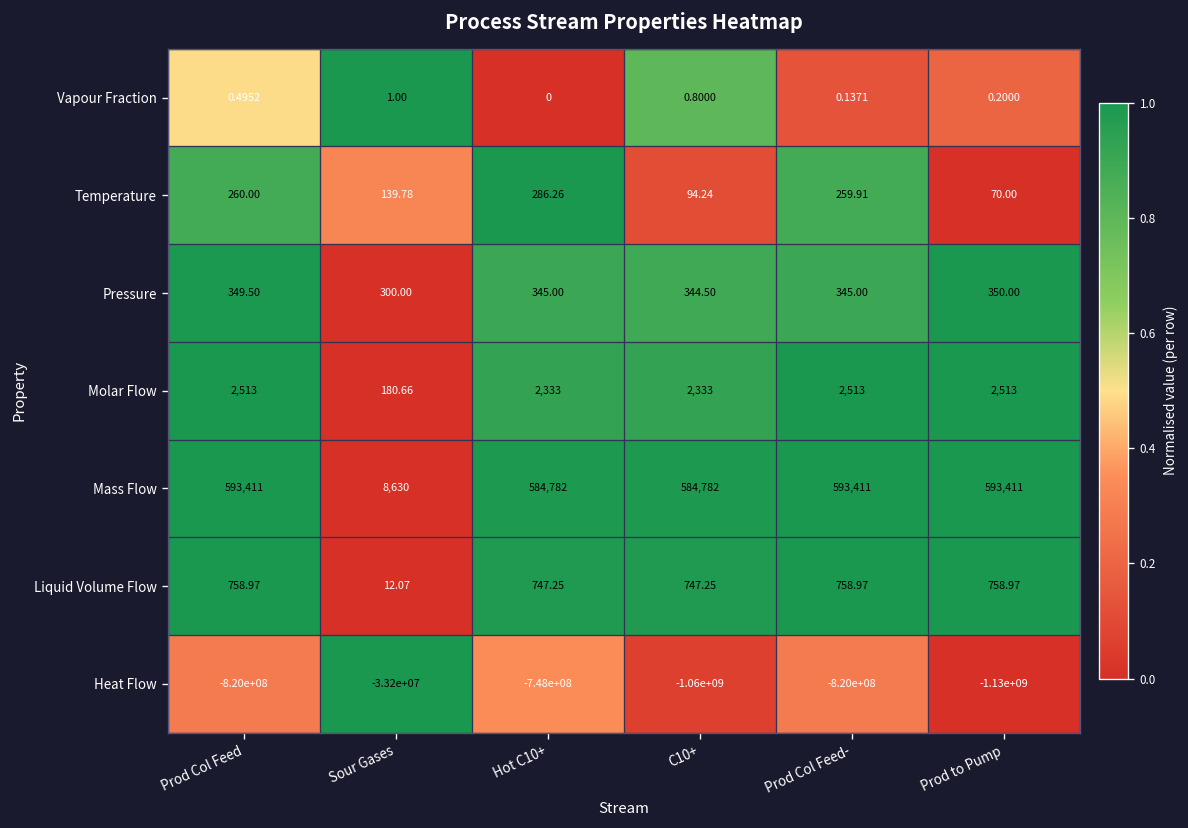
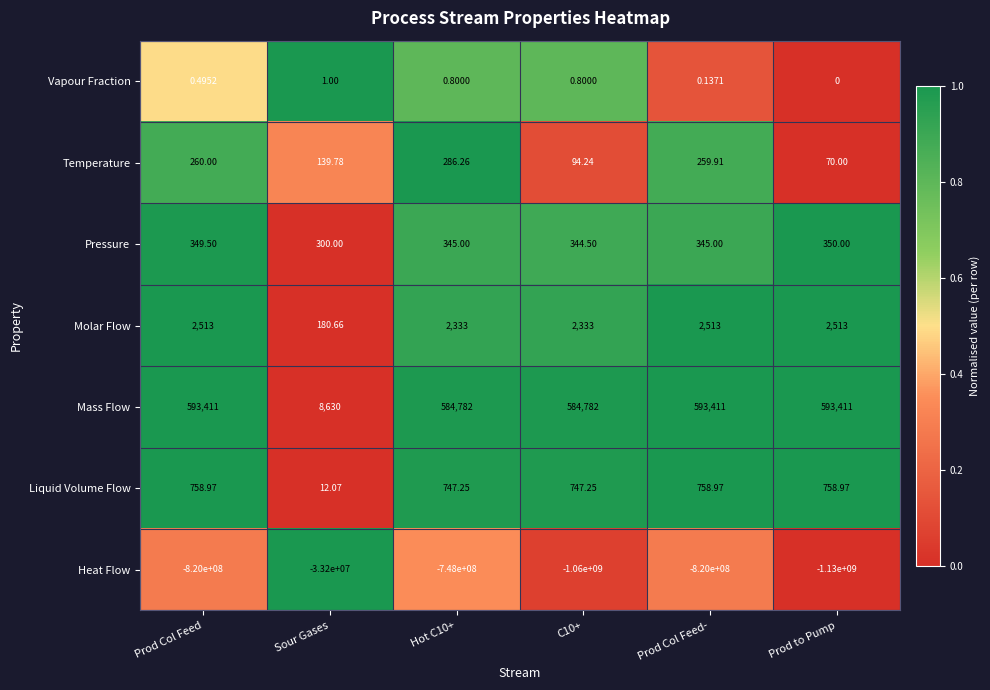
Vapour Fraction, Hot C10+: 0 -> 0.8000
Vapour Fraction, Prod to Pump: 0.2000 -> 0
